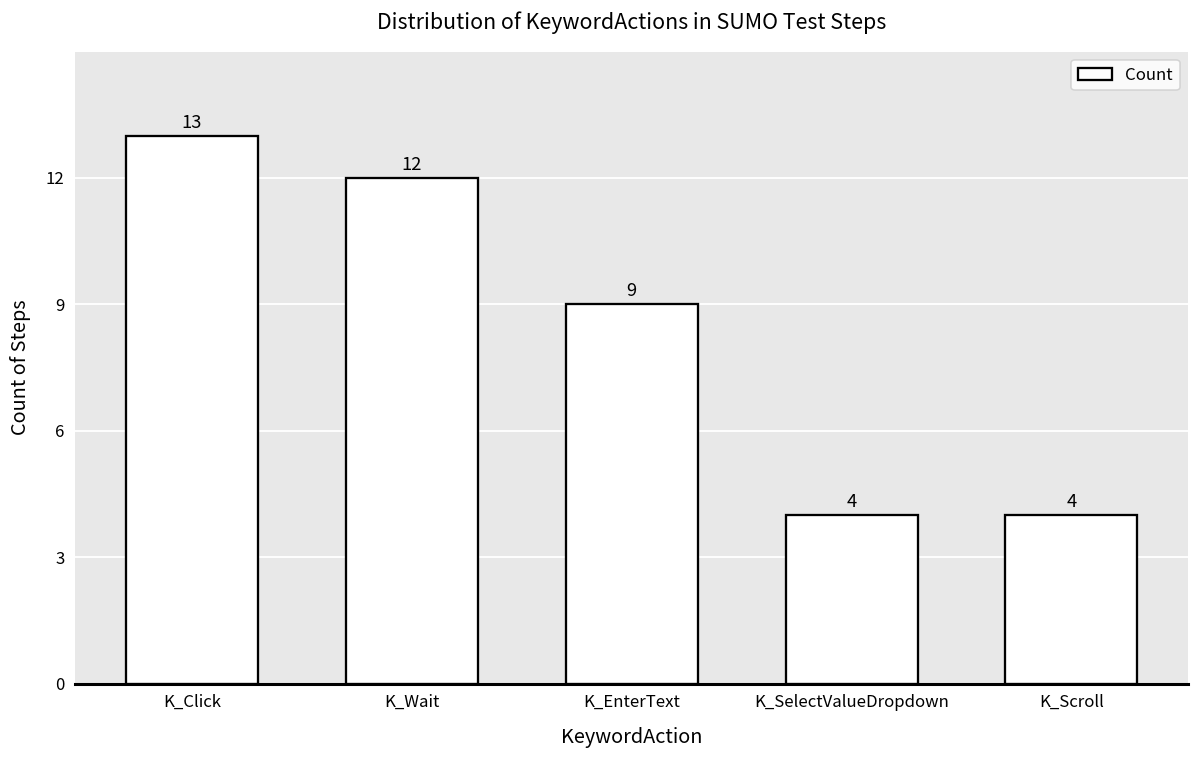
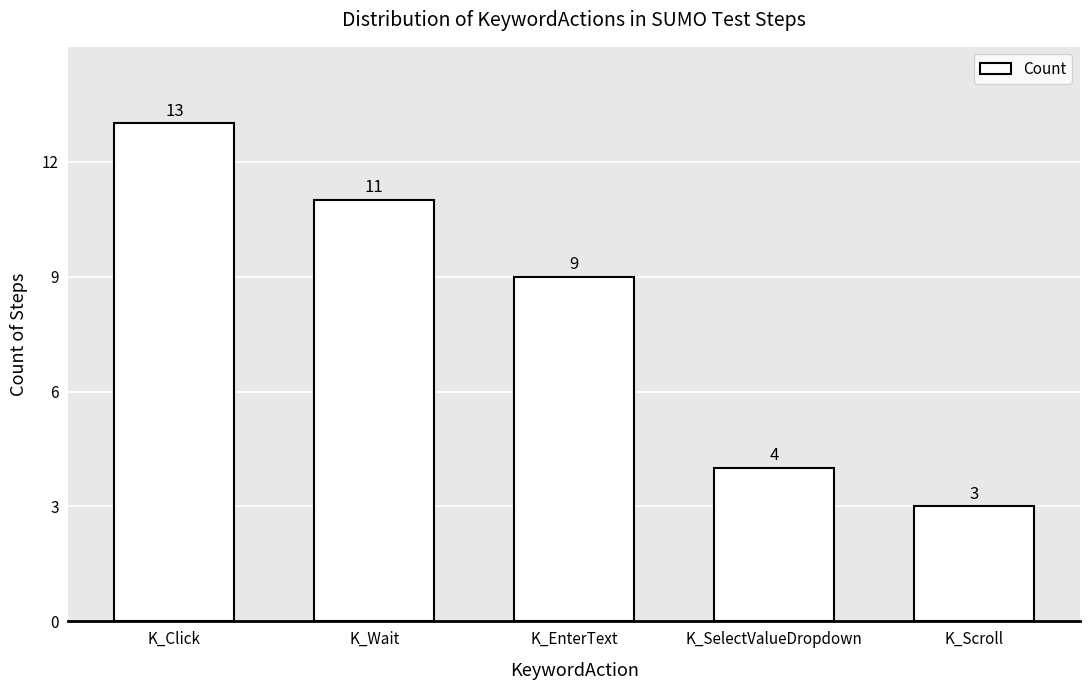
K_Wait: 12 -> 11
K_Scroll: 4 -> 3
